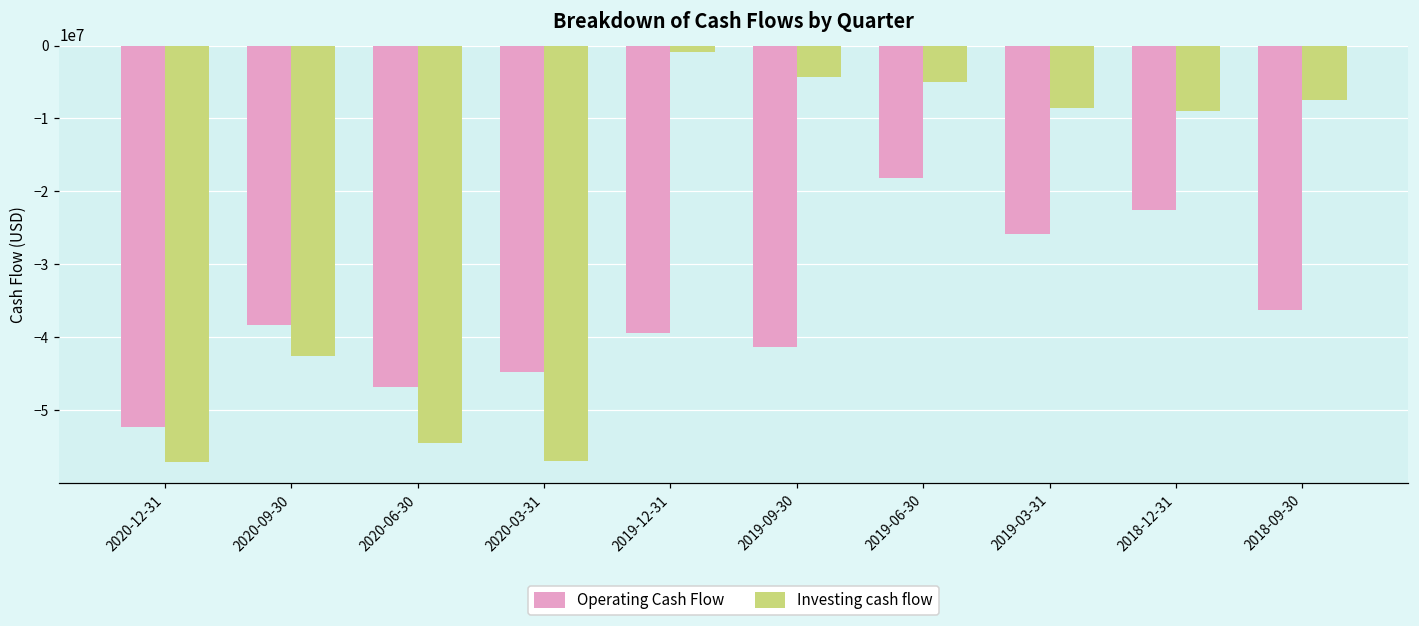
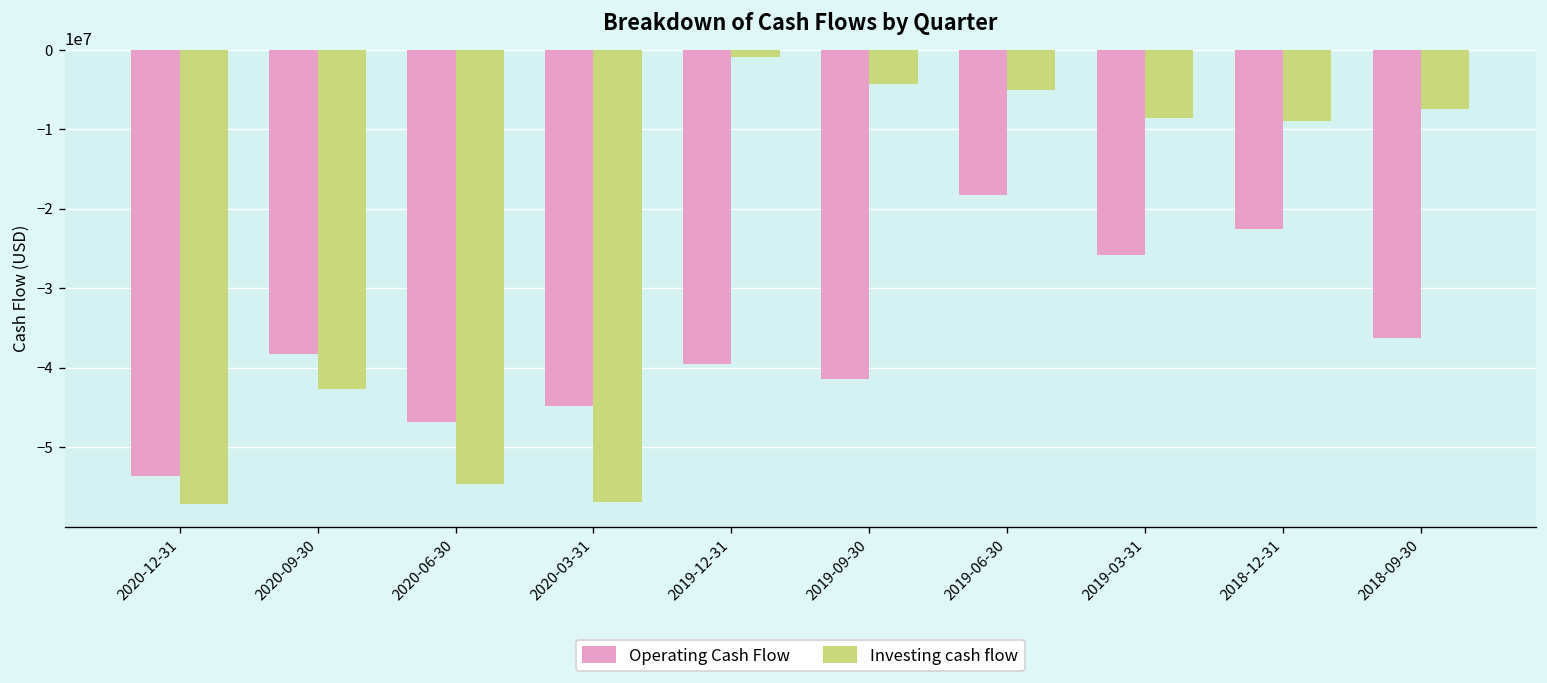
Operating Cash Flow, 2020-12-31: -52000000 -> -54000000
